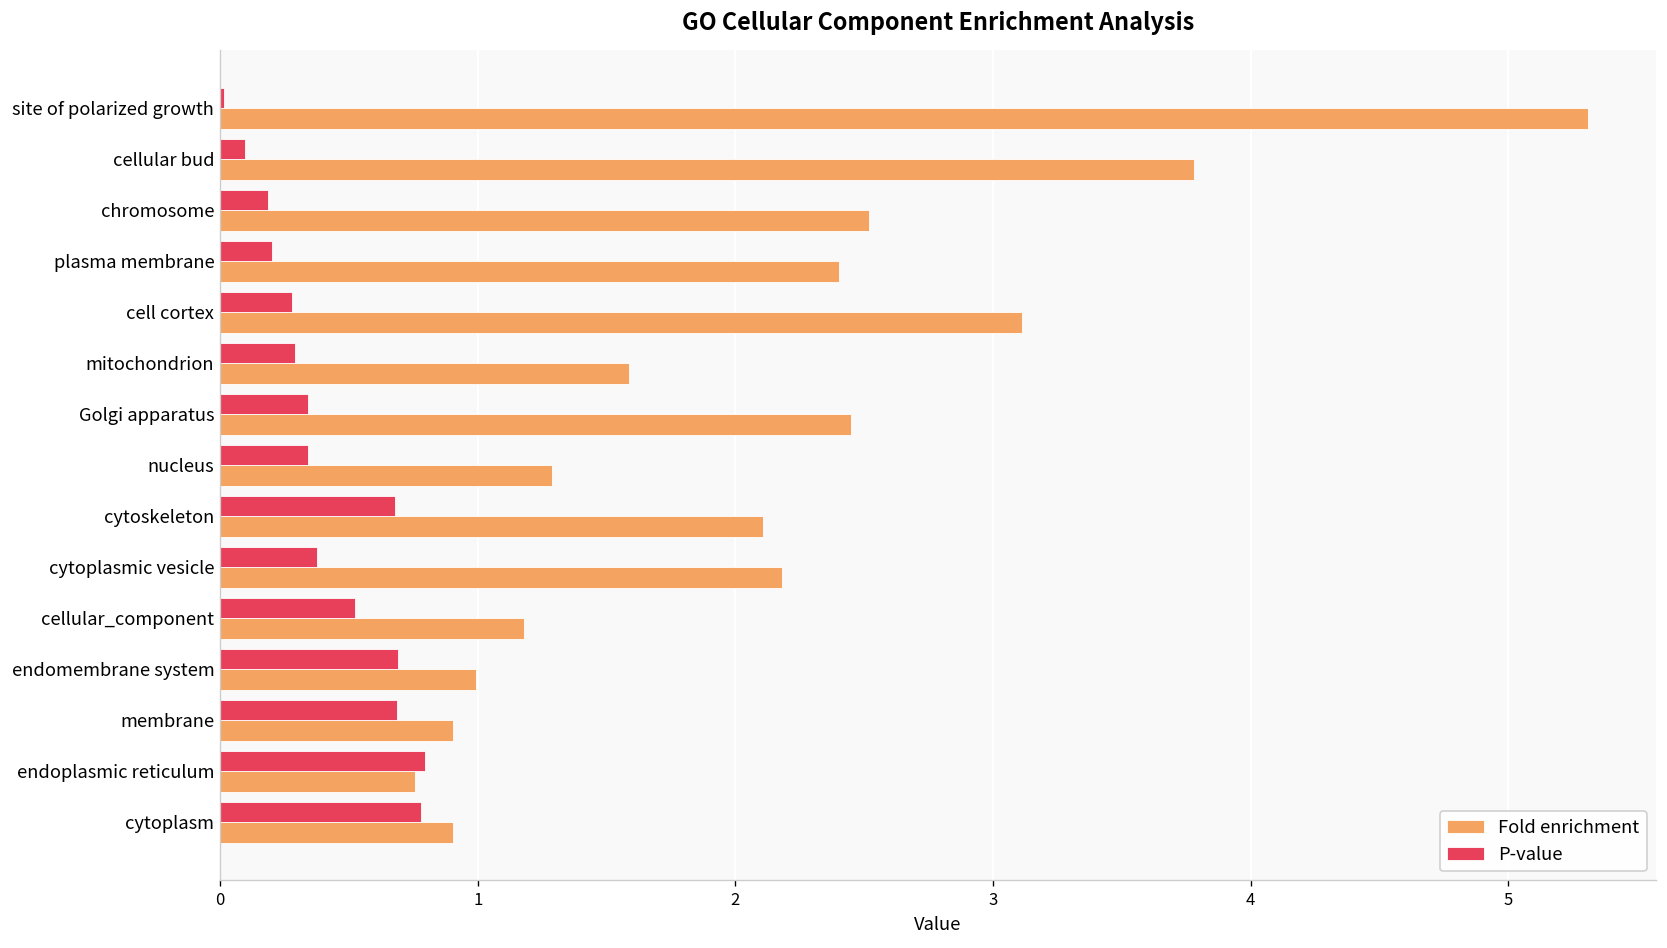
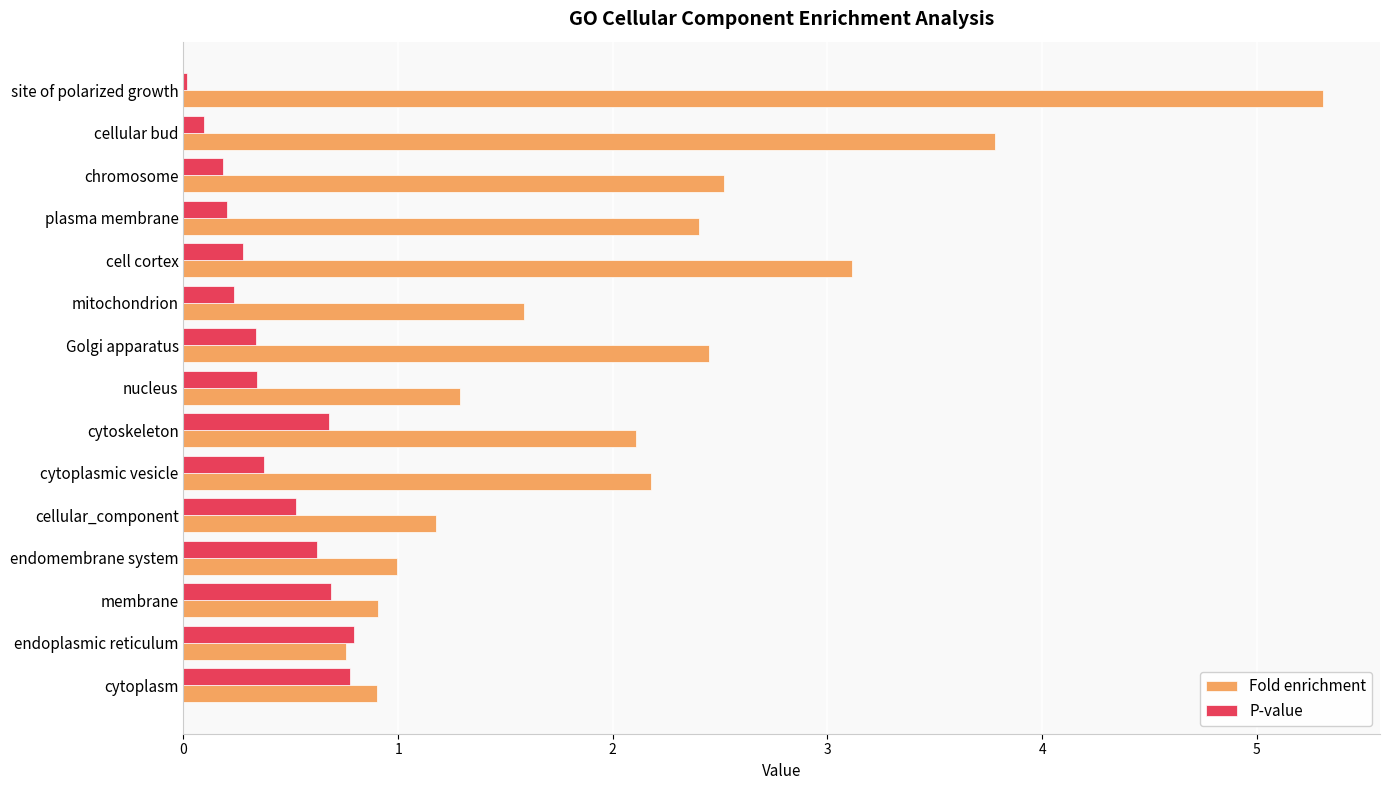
P-value, mitochondrion: 0.29 -> 0.23
P-value, endomembrane system: 0.69 -> 0.62
